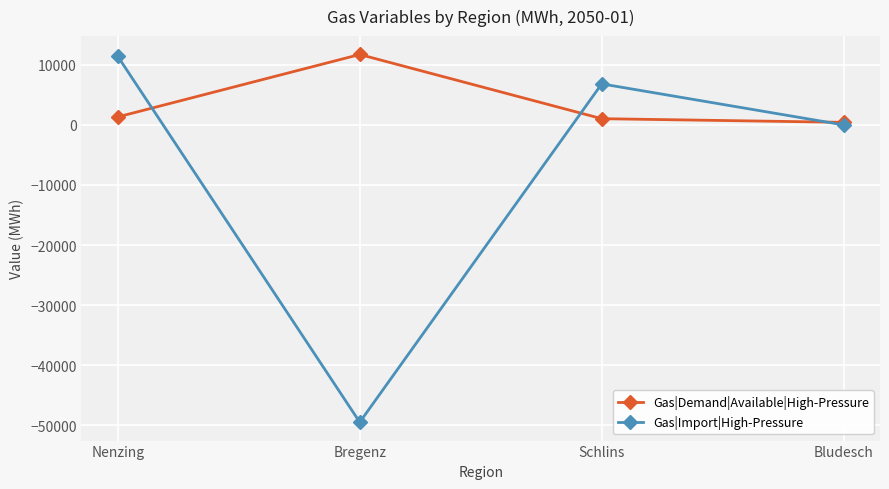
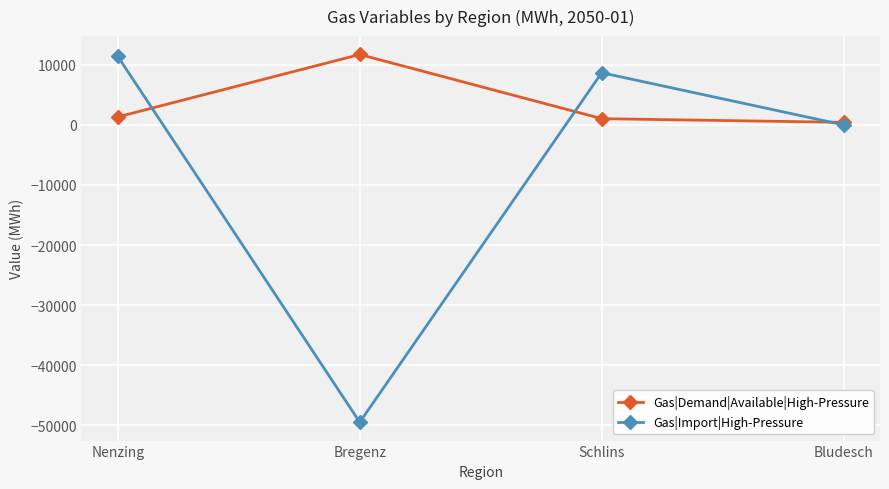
Gas|Import|High-Pressure, Schlins: 7000 -> 9000
